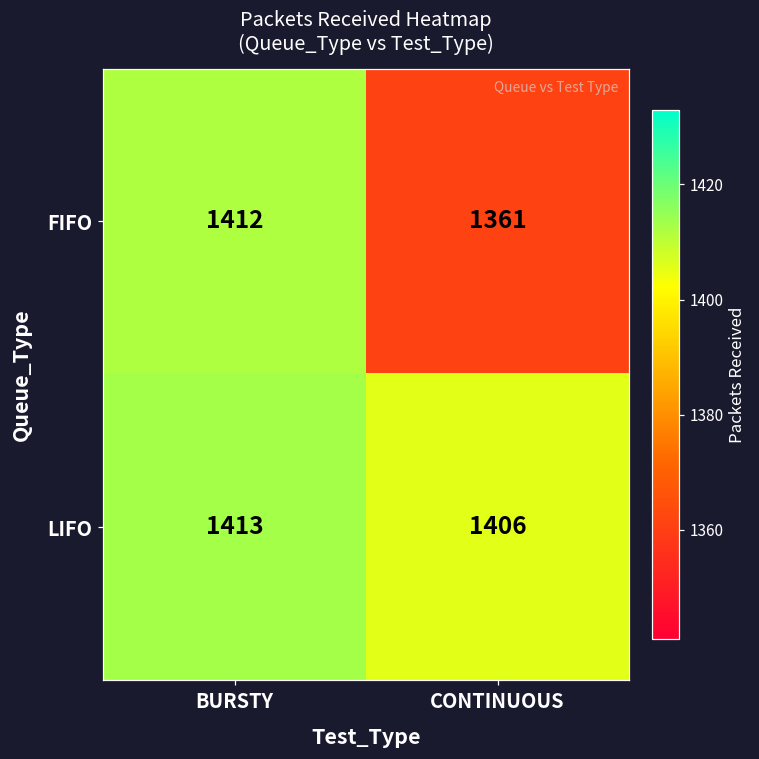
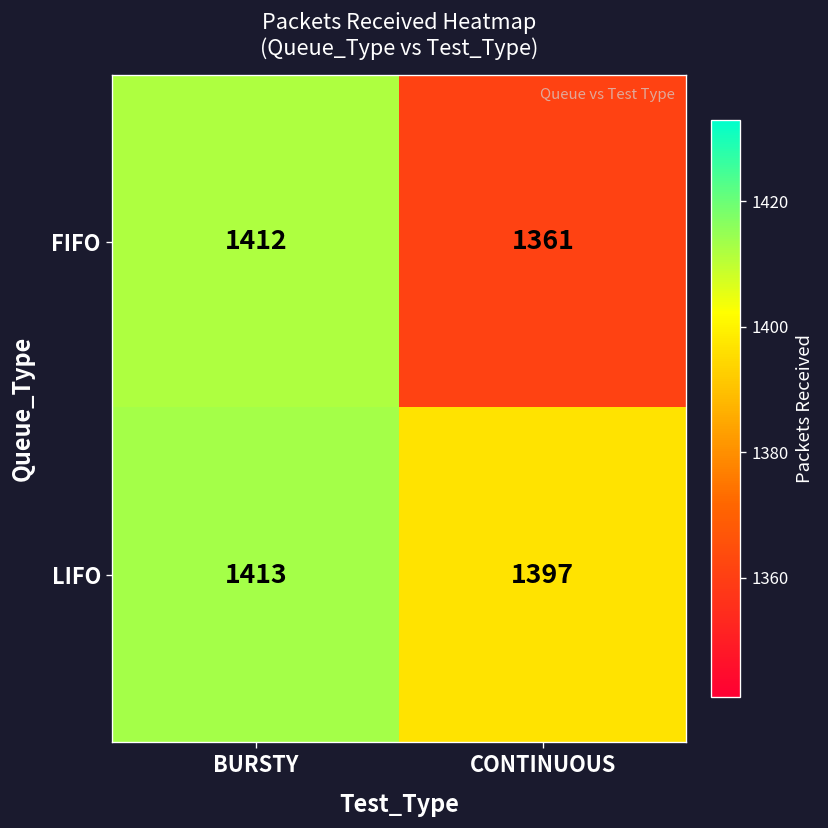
LIFO, CONTINUOUS: 1406 -> 1397
